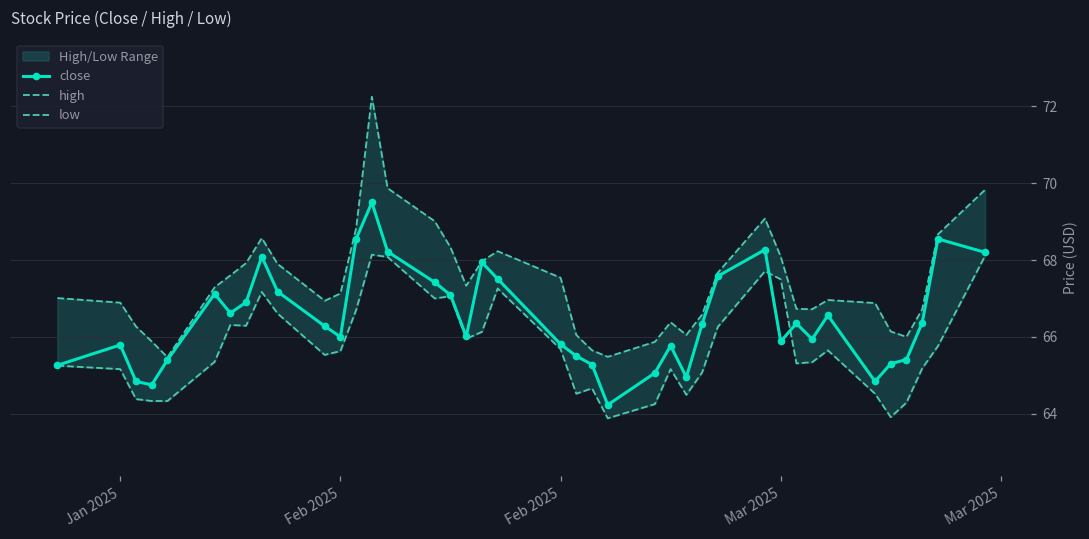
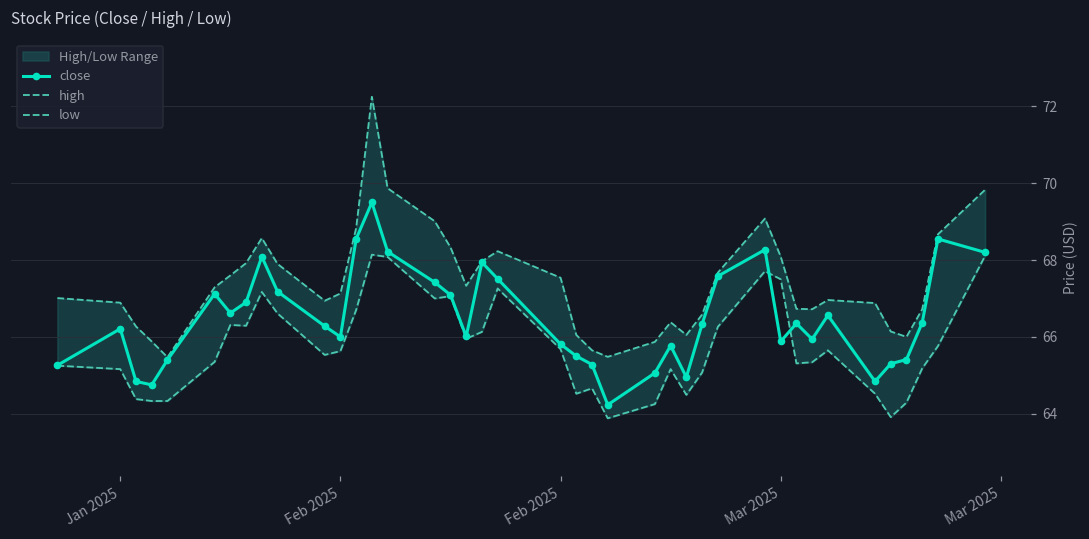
close, Jan 2025: 65.8 -> 66.2
